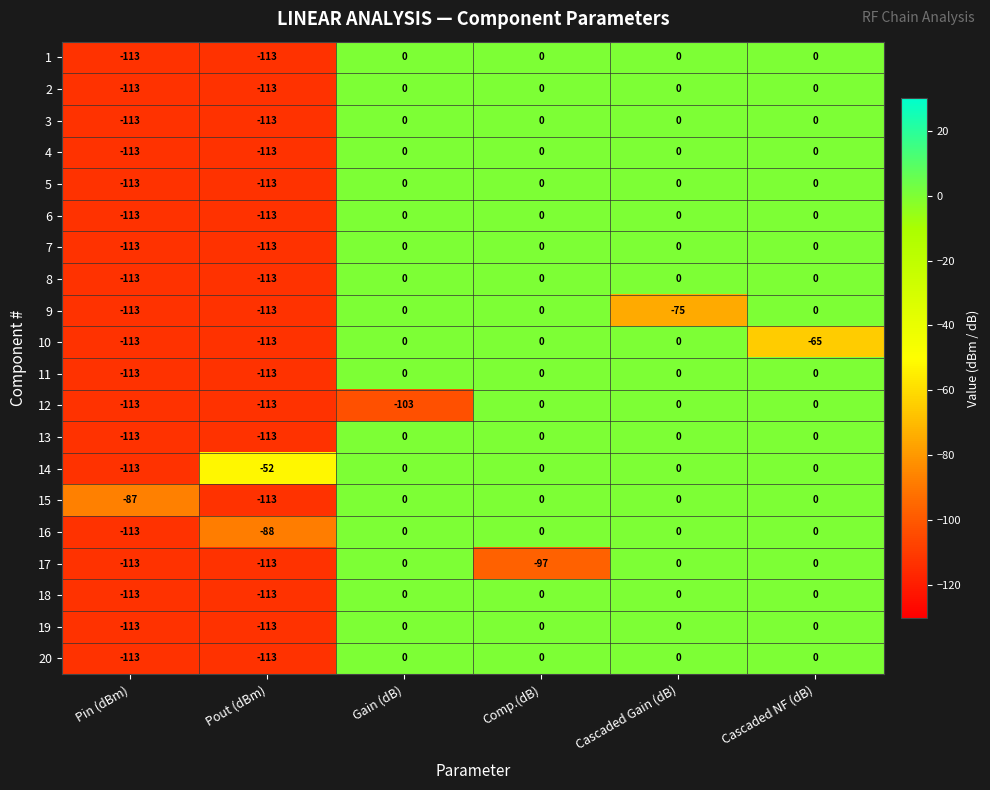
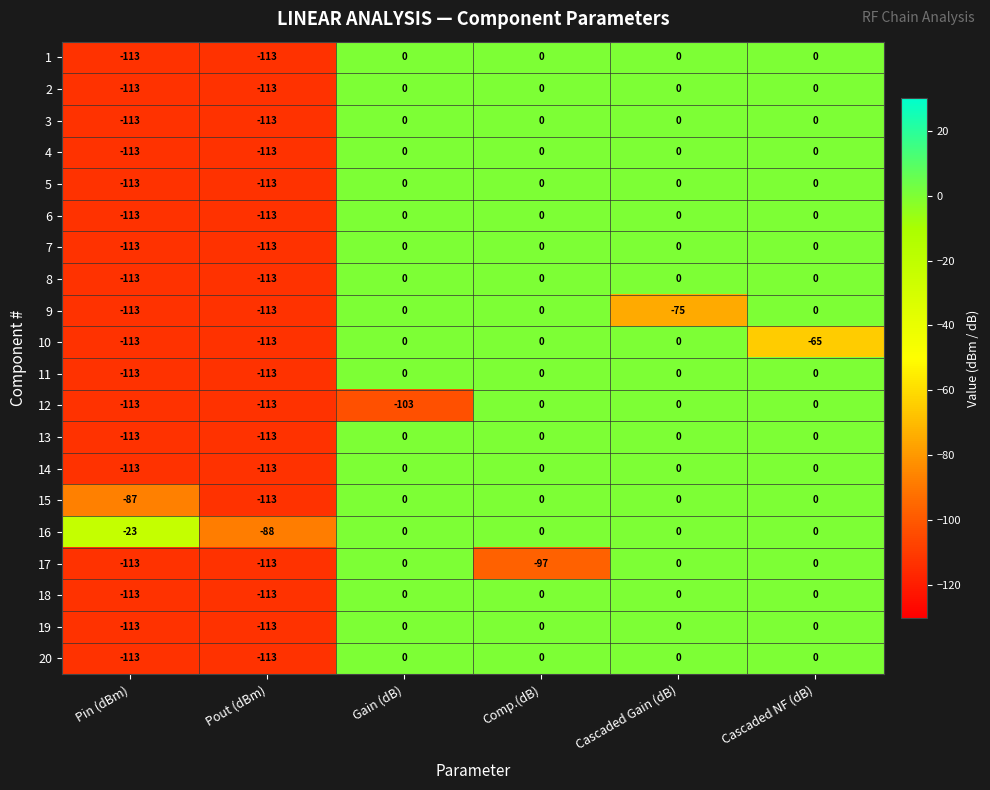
14, Pout (dBm): -52 -> -113
16, Pin (dBm): -113 -> -23
